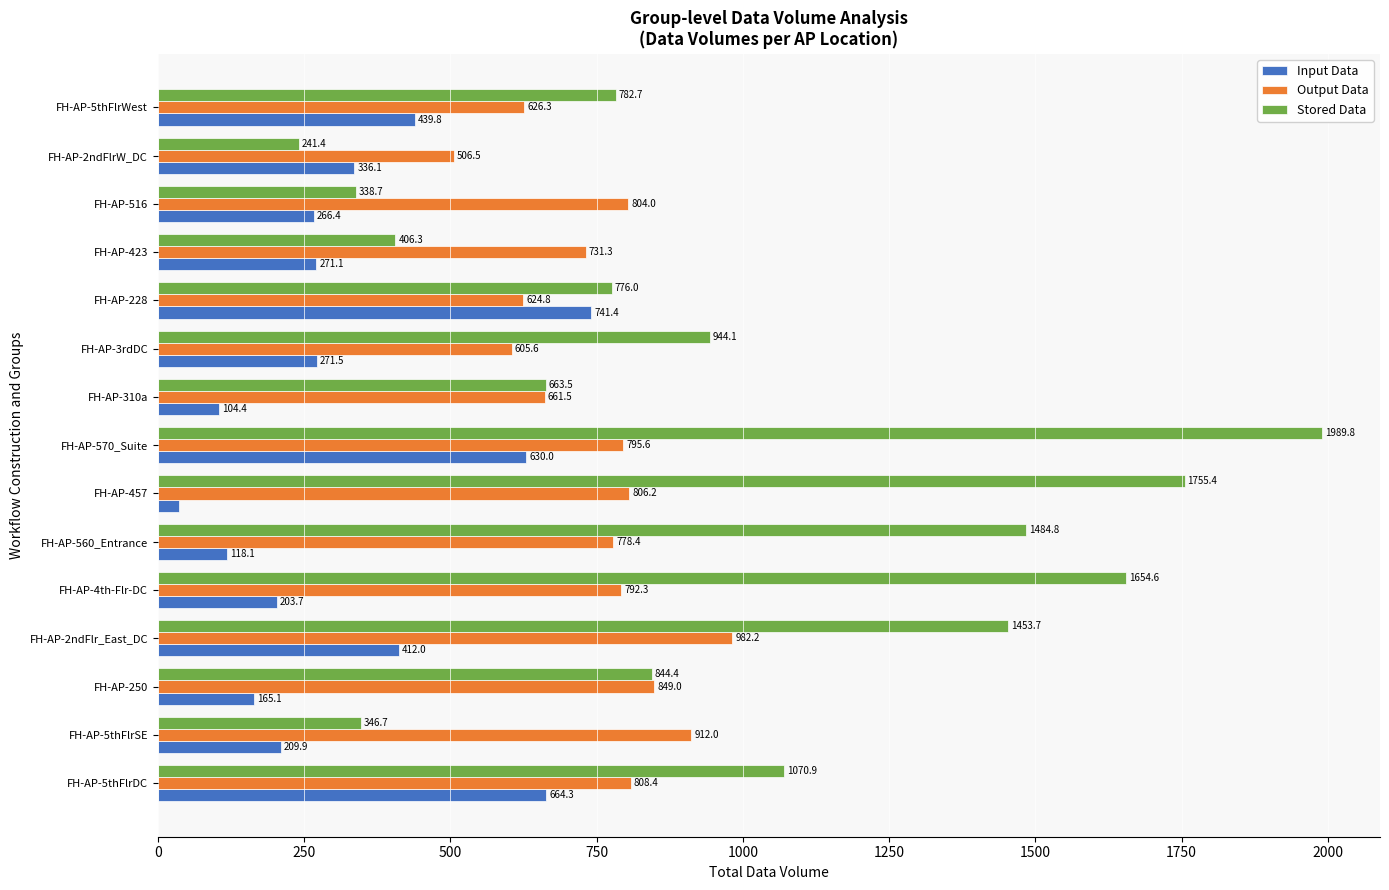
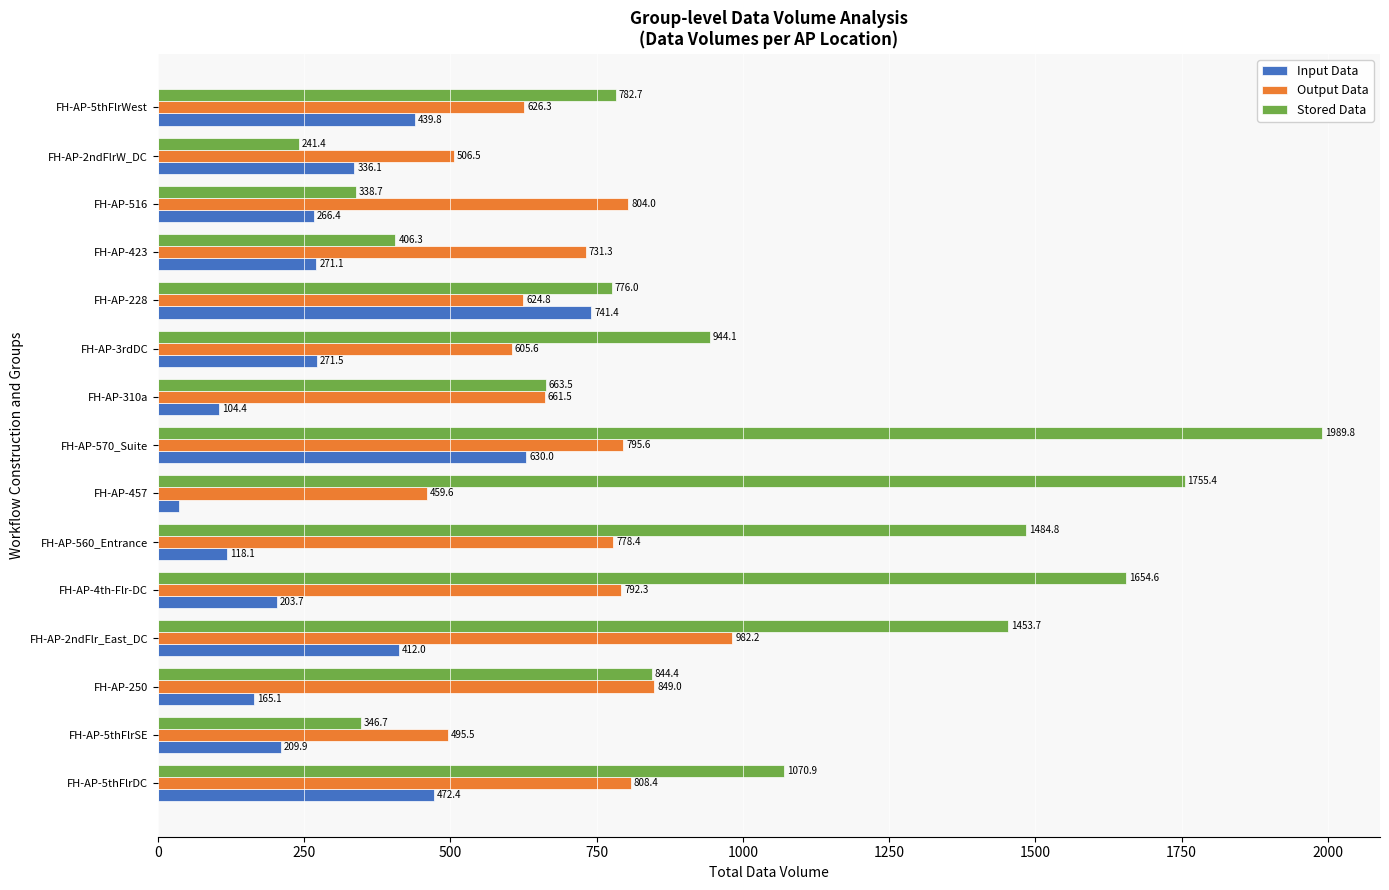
Output Data, FH-AP-457: 806.2 -> 459.6
Output Data, FH-AP-5thFlrSE: 912.0 -> 495.5
Input Data, FH-AP-5thFlrDC: 664.3 -> 472.4
